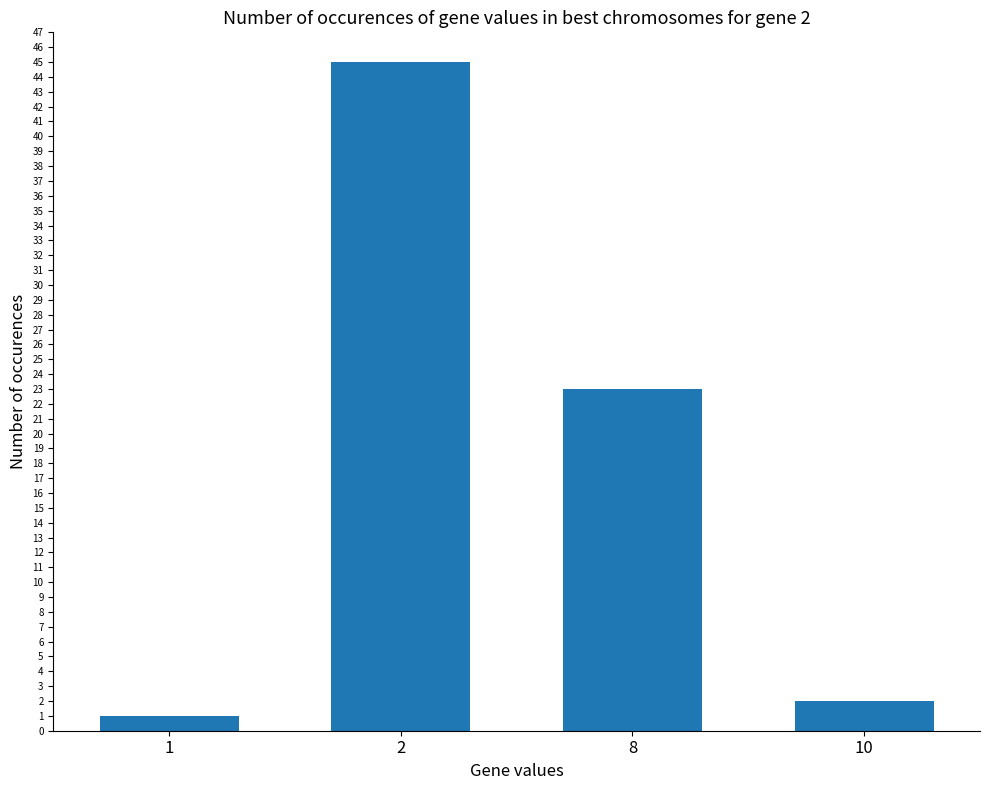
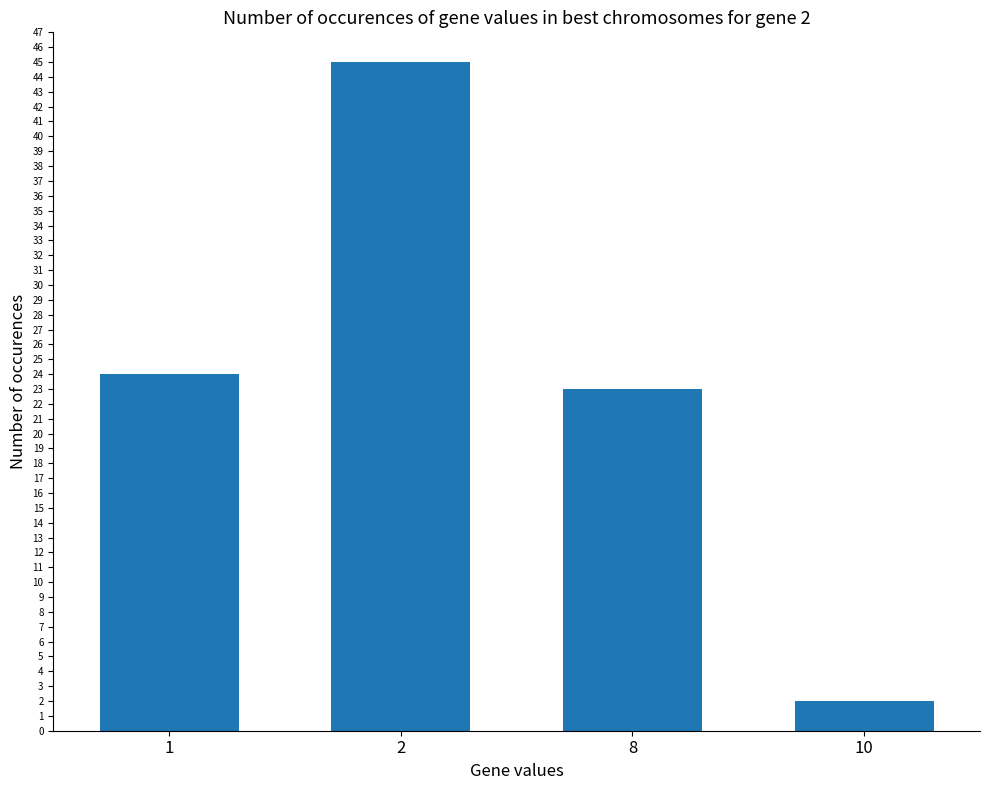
1: 1 -> 24
